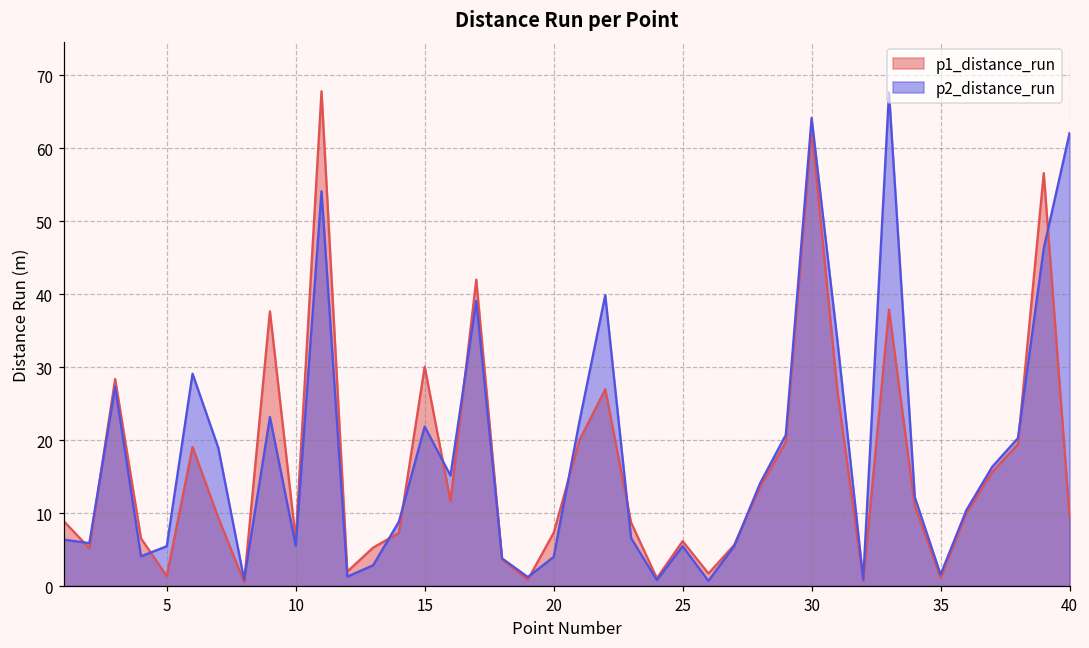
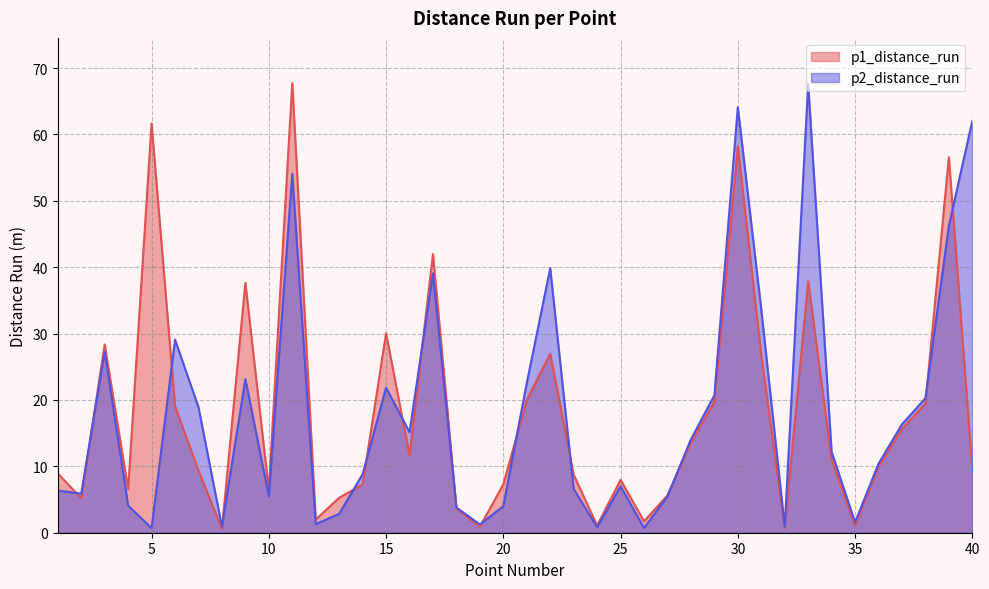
p1_distance_run, 5: 1 -> 62
p2_distance_run, 5: 5 -> 1
p1_distance_run, 25: 6 -> 8
p2_distance_run, 25: 5 -> 7
p1_distance_run, 30: 63 -> 58
